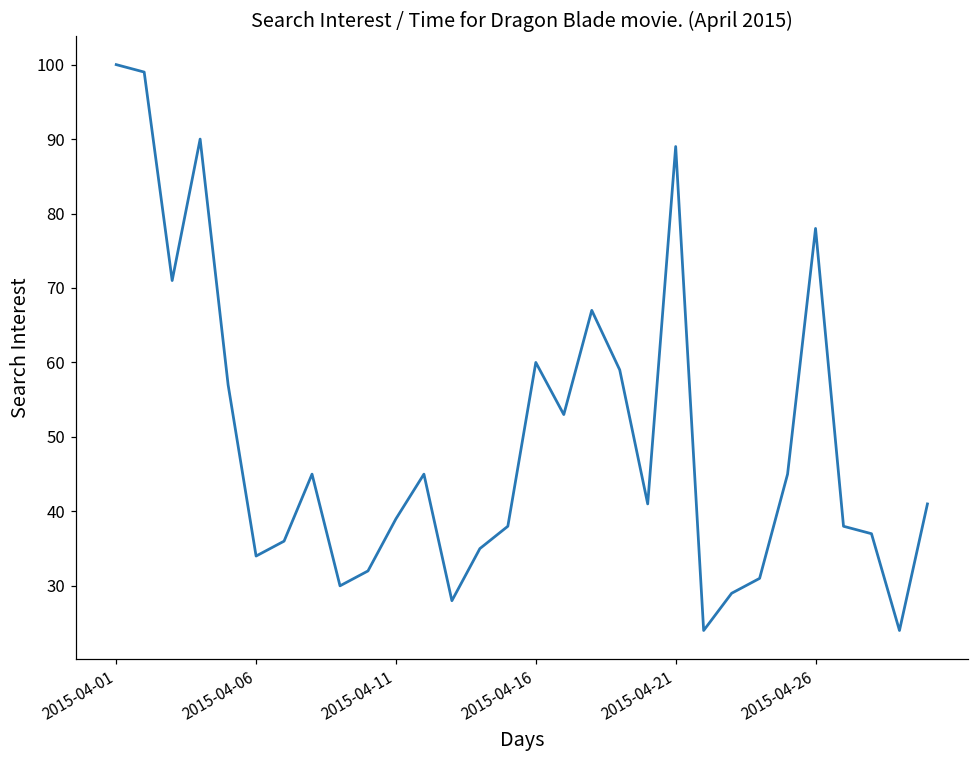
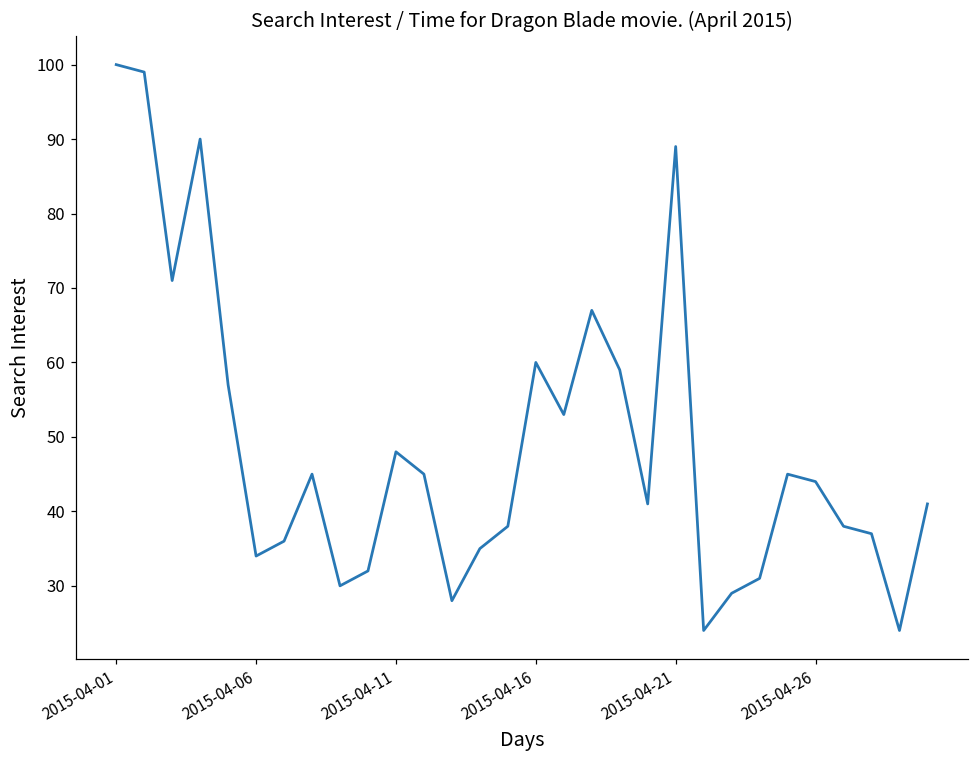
2015-04-11: 39 -> 48
2015-04-26: 78 -> 44
